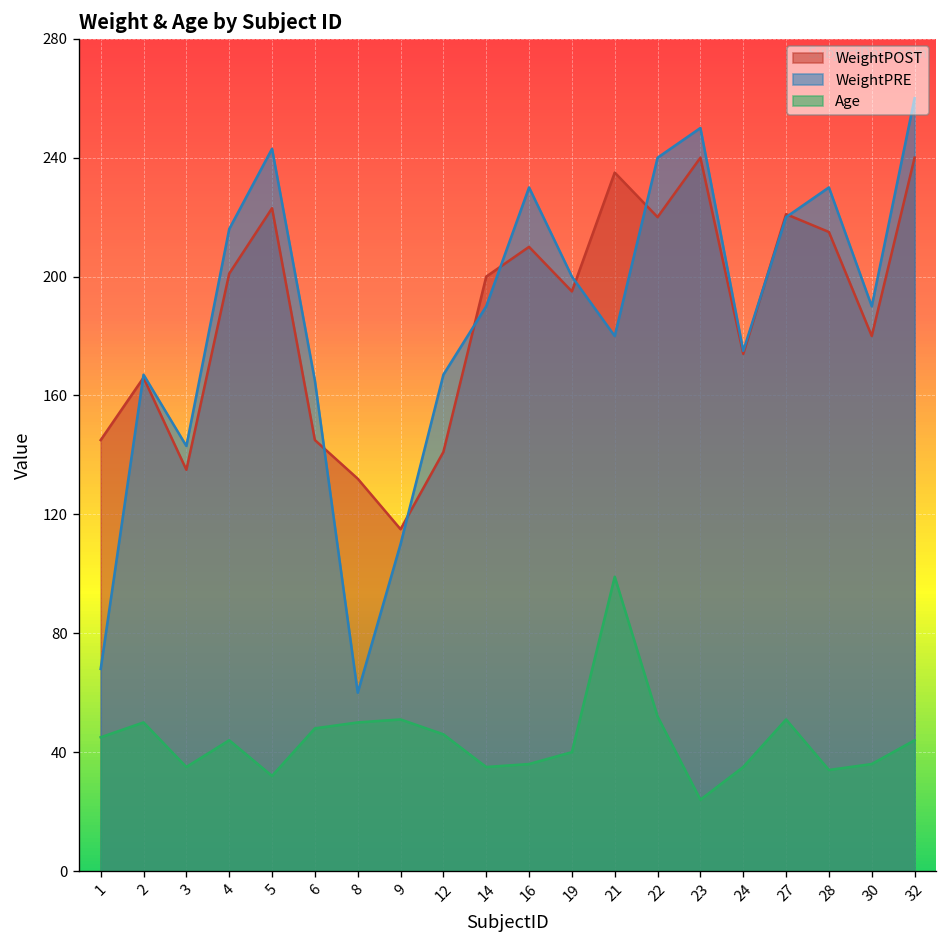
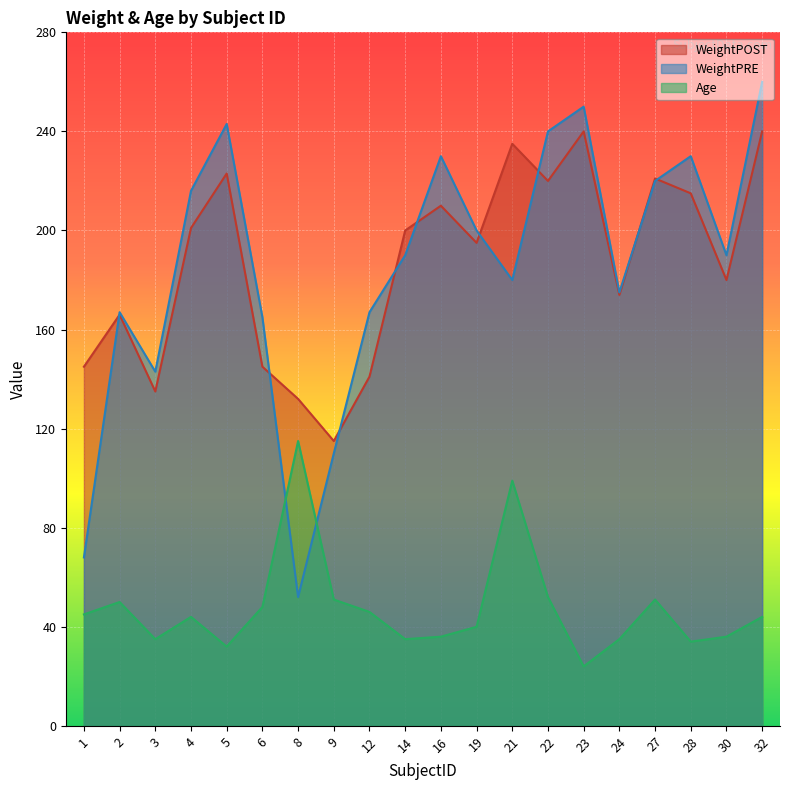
WeightPRE, 8: 60 -> 52
Age, 8: 50 -> 115
